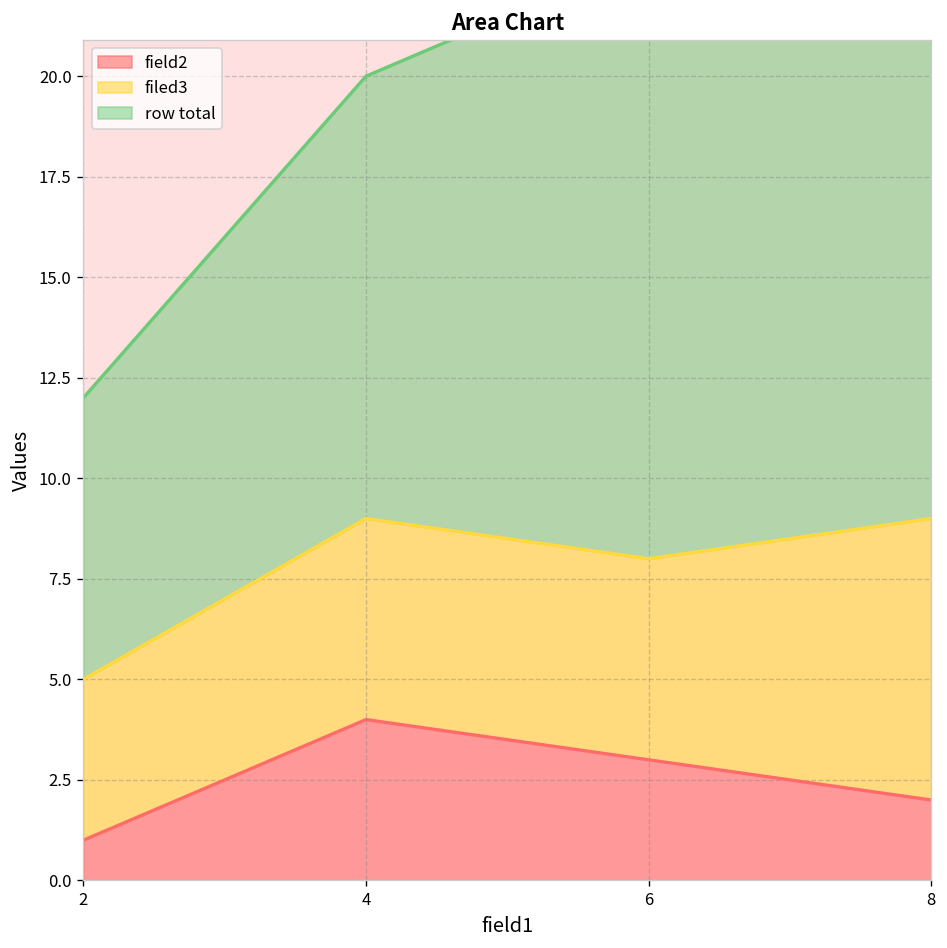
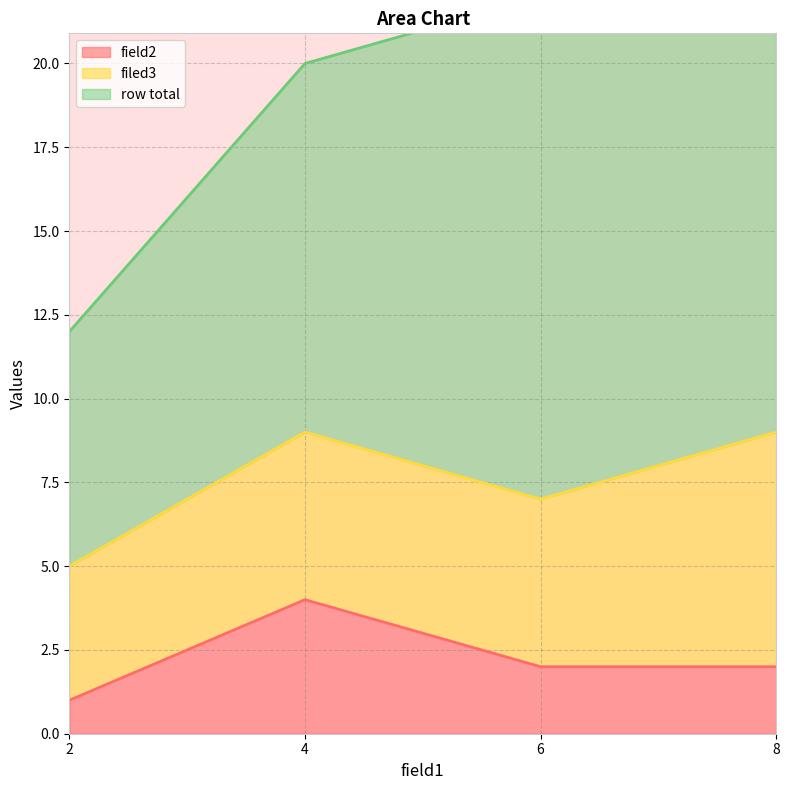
field2, 6: 3 -> 2
